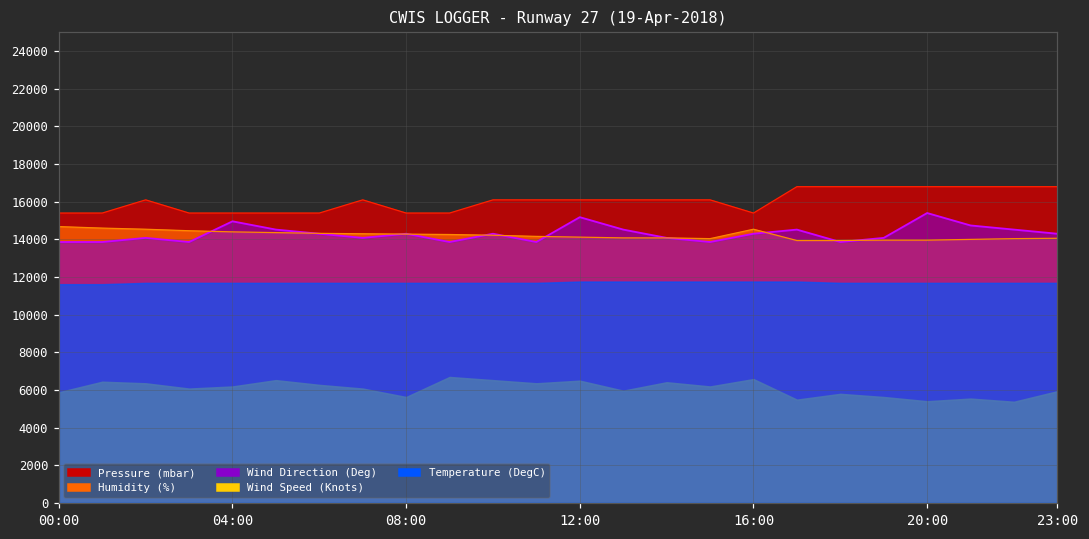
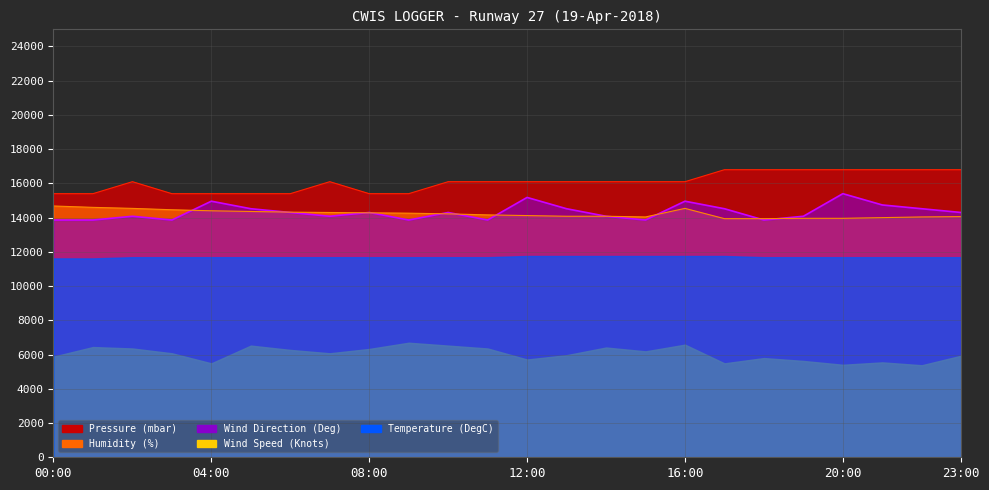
Wind Speed (Knots), 04:00: 6200 -> 5500
Wind Speed (Knots), 08:00: 5600 -> 6300
Wind Speed (Knots), 12:00: 6500 -> 5700
Pressure (mbar), 16:00: 15400 -> 16100
Wind Direction (Deg), 16:00: 14300 -> 15000
